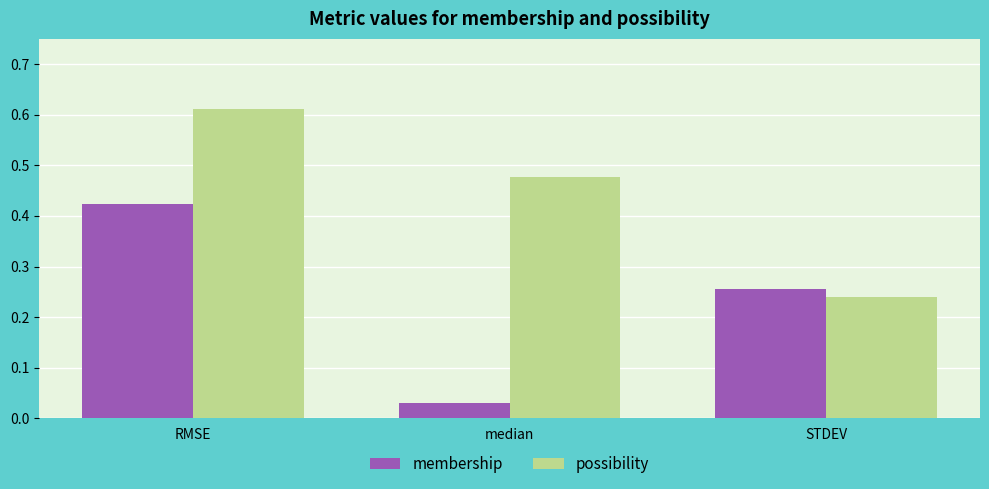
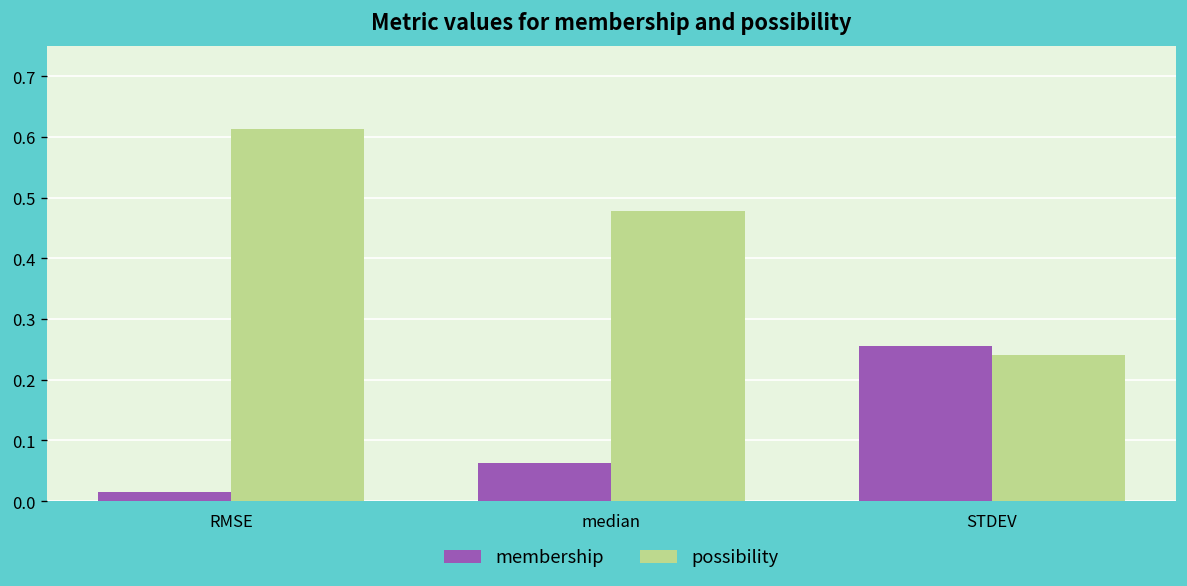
membership, RMSE: 0.42 -> 0.01
membership, median: 0.03 -> 0.06
